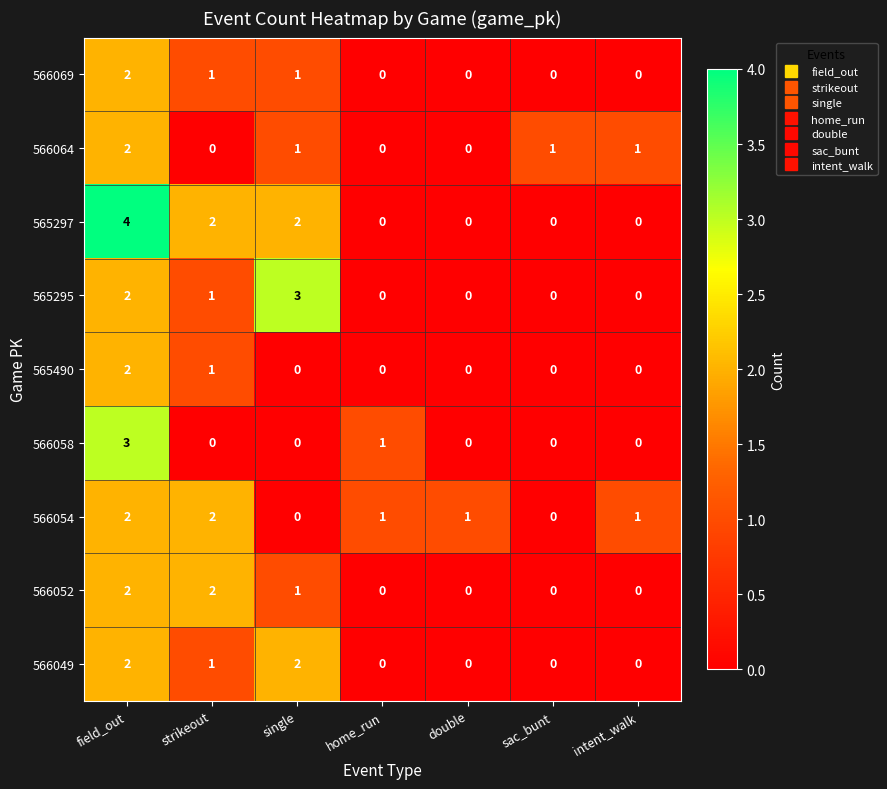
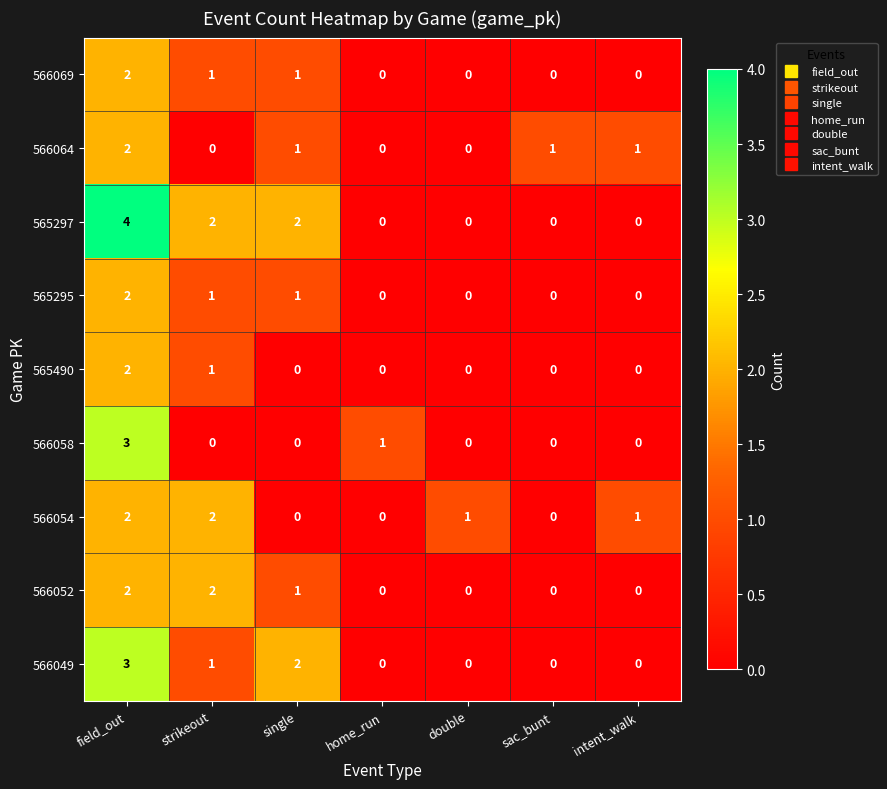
565295, single: 3 -> 1
566054, home_run: 1 -> 0
566049, field_out: 2 -> 3
